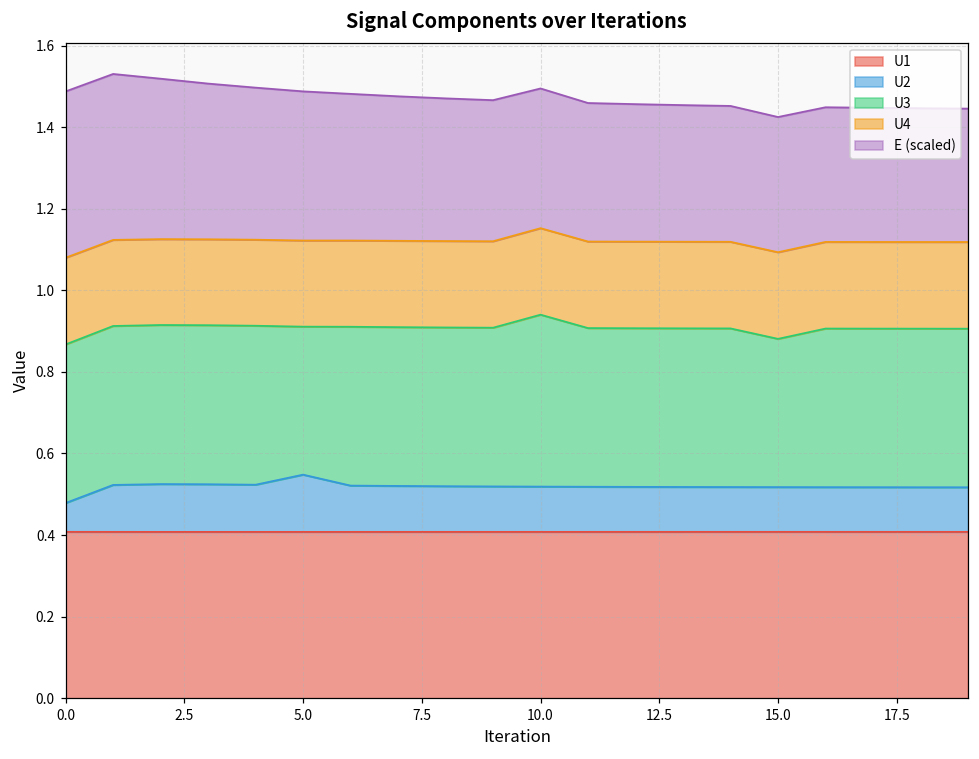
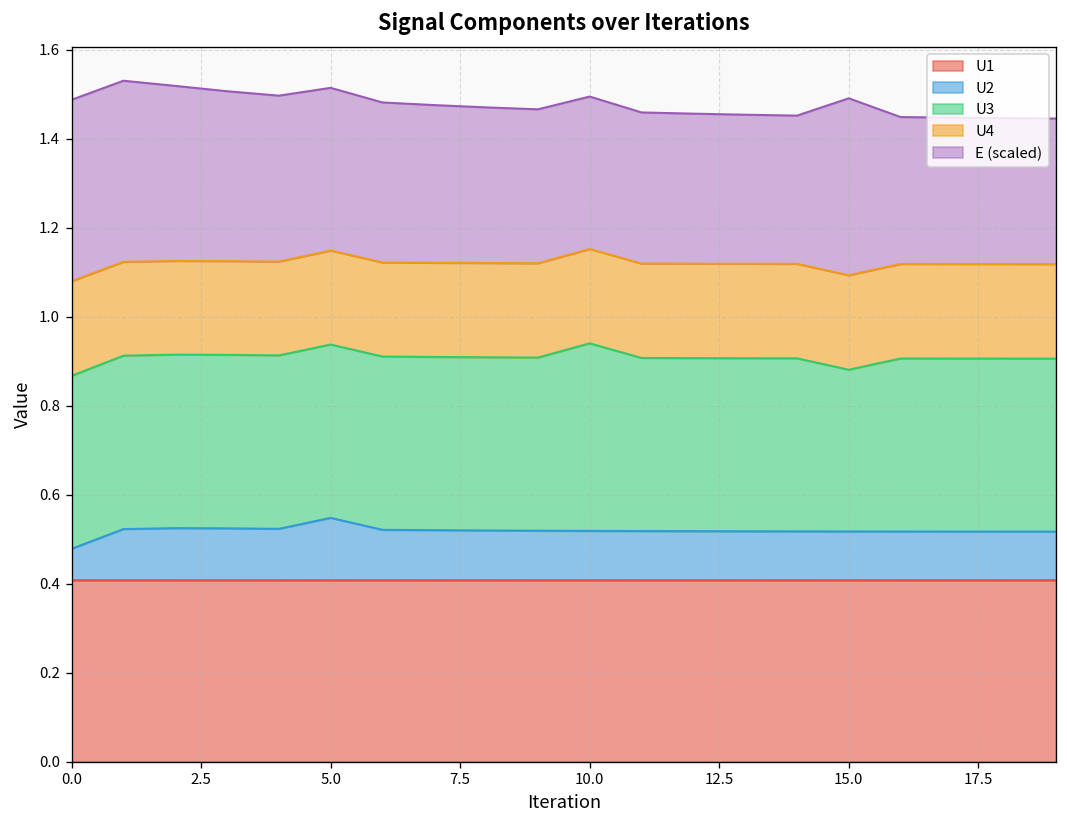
U3, 5.0: 0.36 -> 0.39
E (scaled), 15.0: 0.33 -> 0.40
